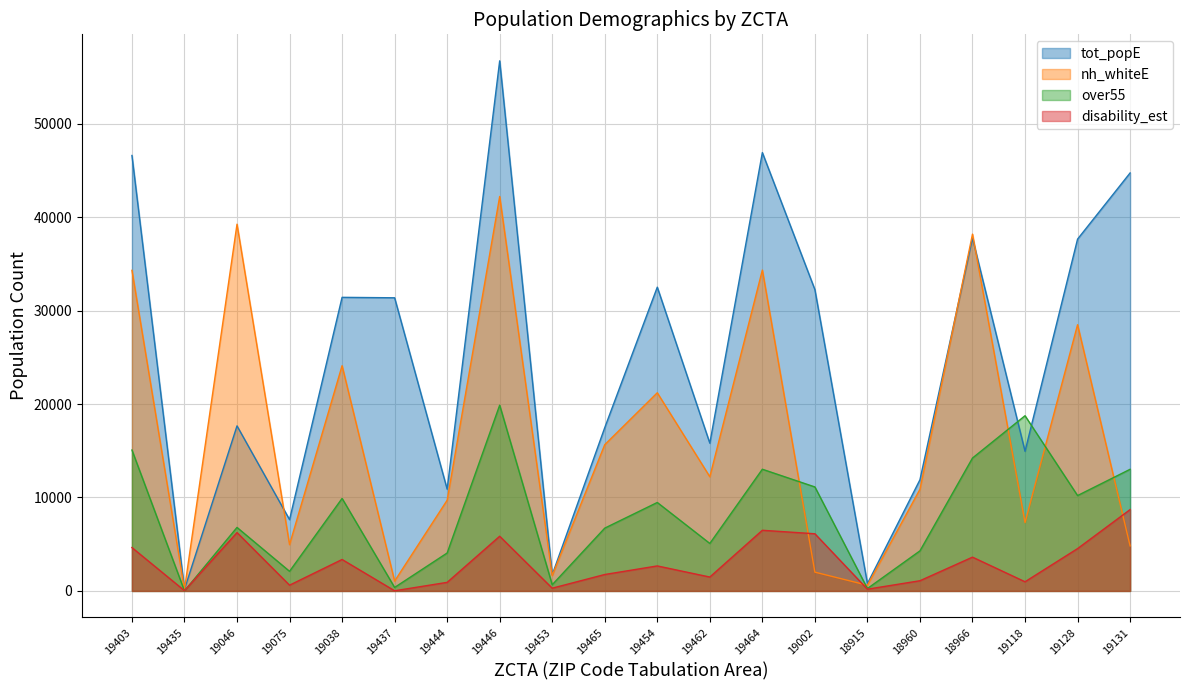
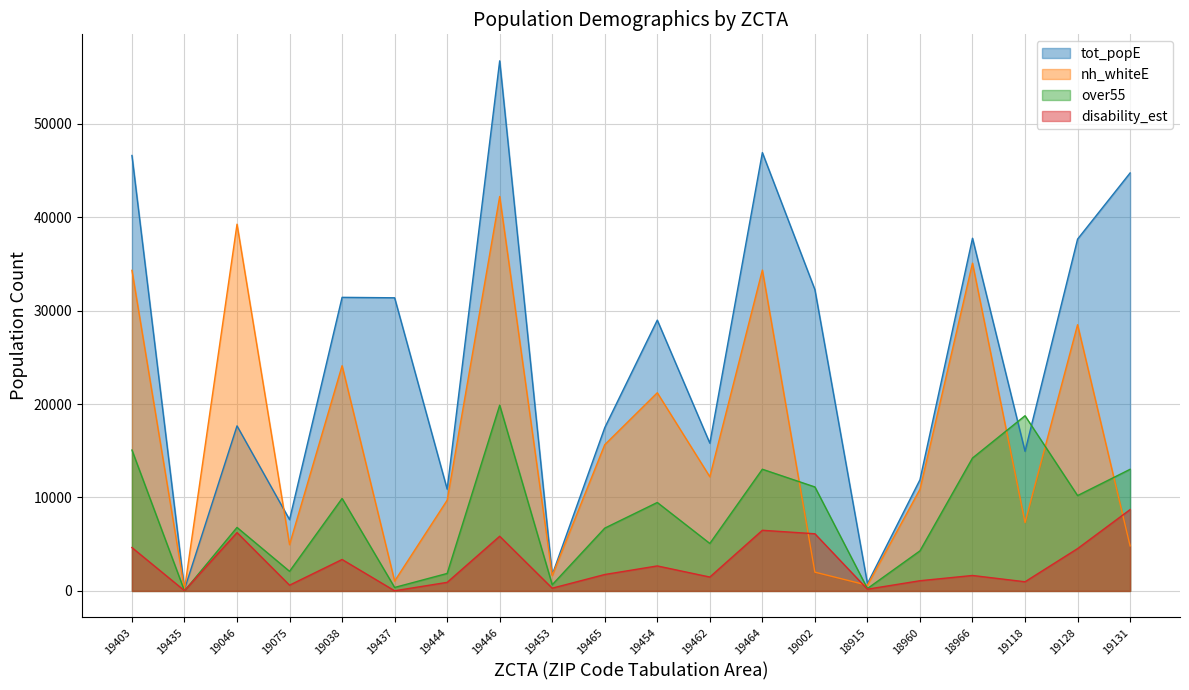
over55, 19444: 4000 -> 2000
tot_popE, 19454: 33000 -> 29000
nh_whiteE, 18966: 38000 -> 35000
disability_est, 18966: 4000 -> 2000
